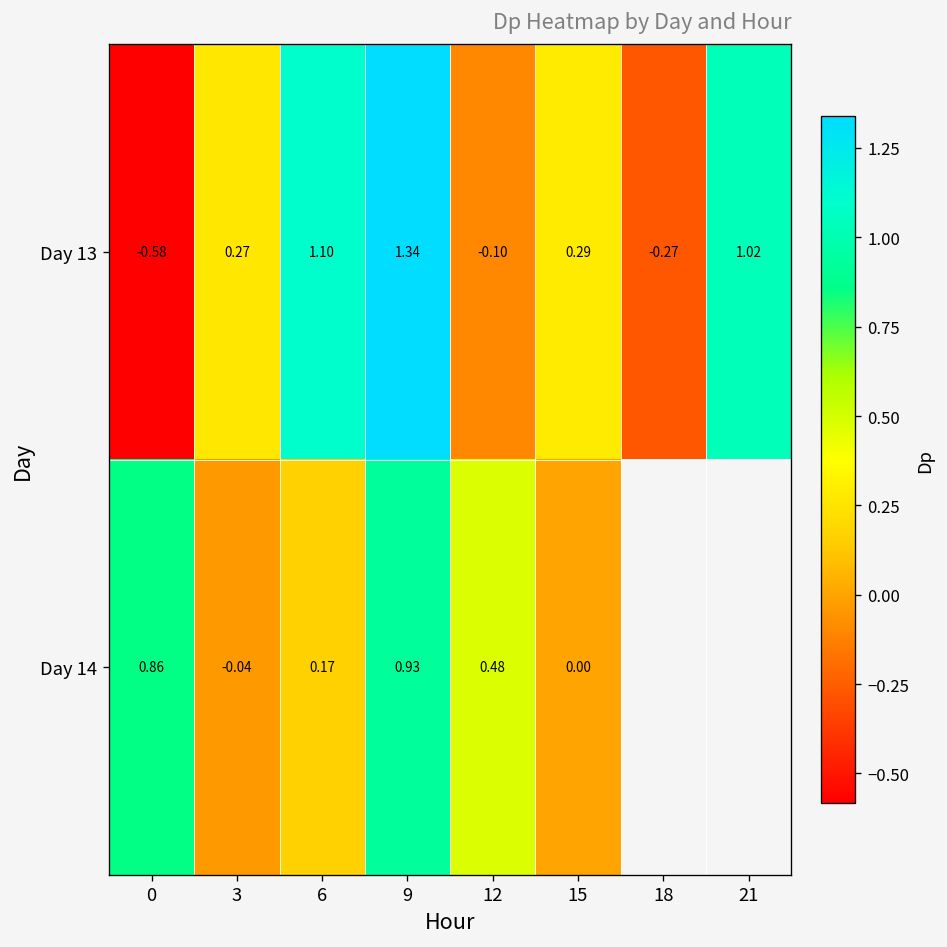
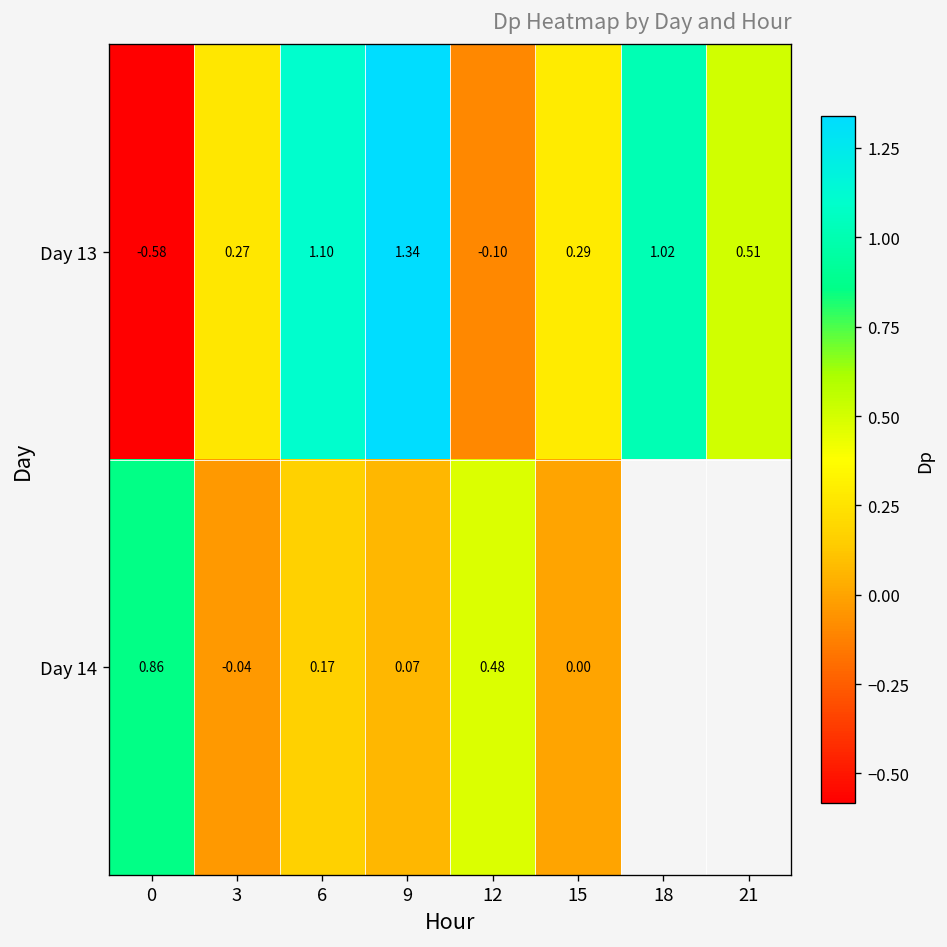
Day 13, 18: -0.27 -> 1.02
Day 13, 21: 1.02 -> 0.51
Day 14, 9: 0.93 -> 0.07
